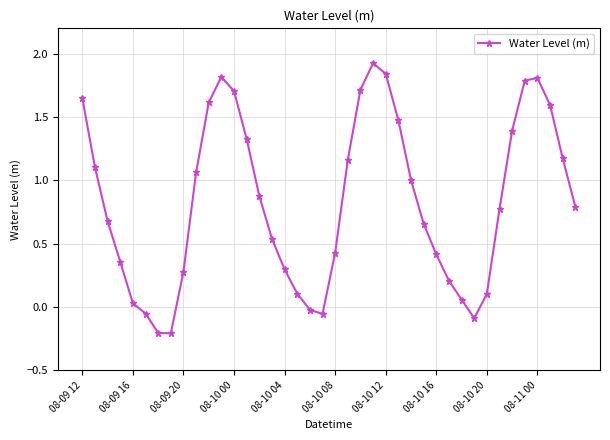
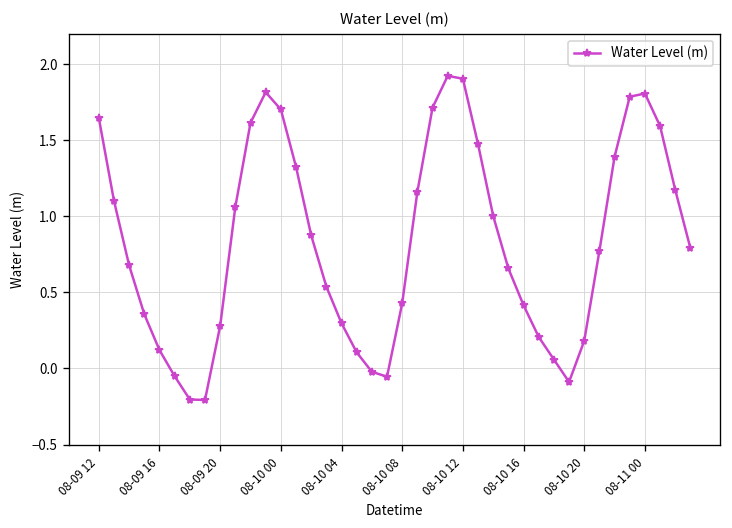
08-09 16: 0.03 -> 0.12
08-10 12: 1.84 -> 1.91
08-10 20: 0.10 -> 0.18
